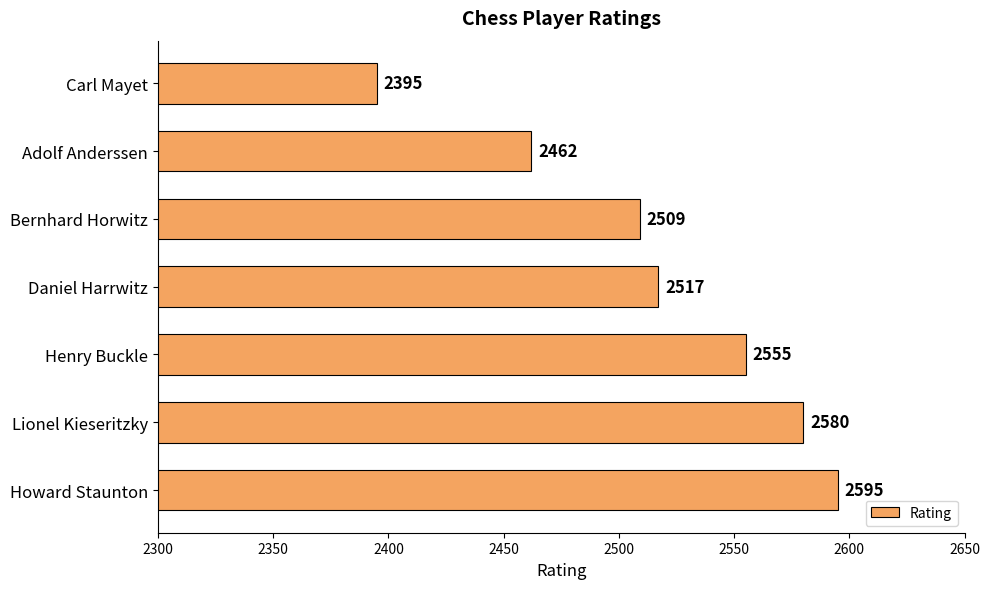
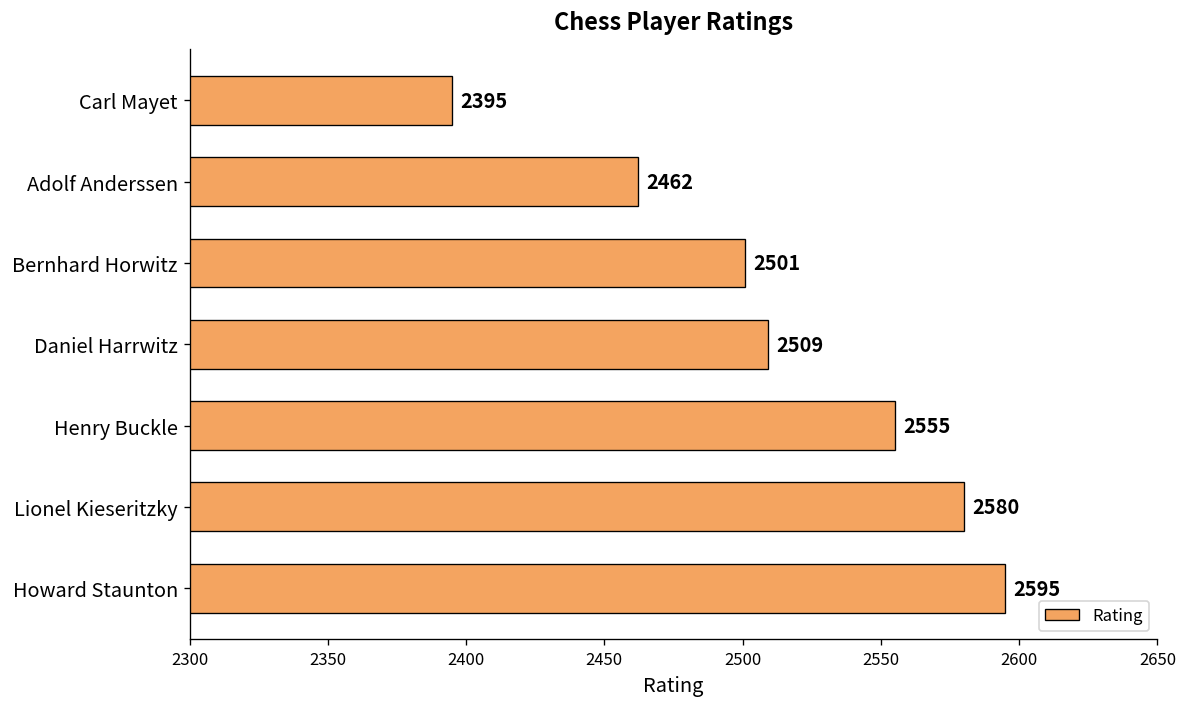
Bernhard Horwitz: 2509 -> 2501
Daniel Harrwitz: 2517 -> 2509
